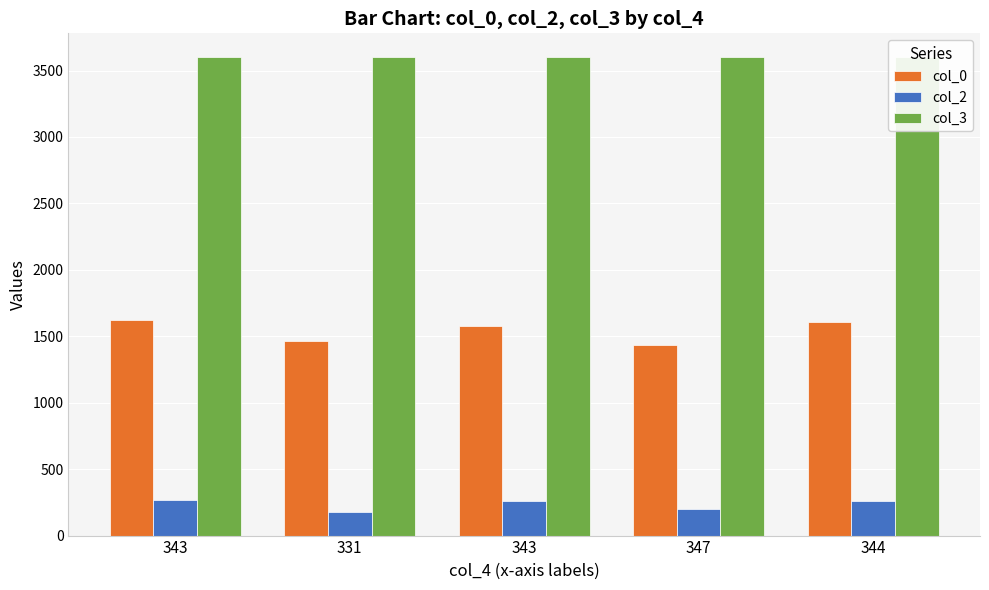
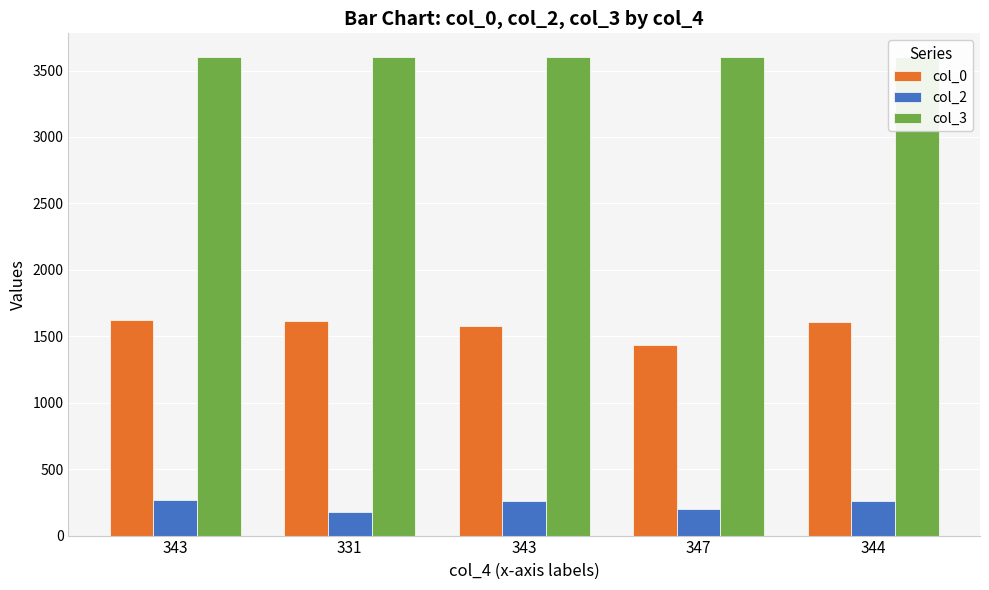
col_0, 331: 1460 -> 1620
